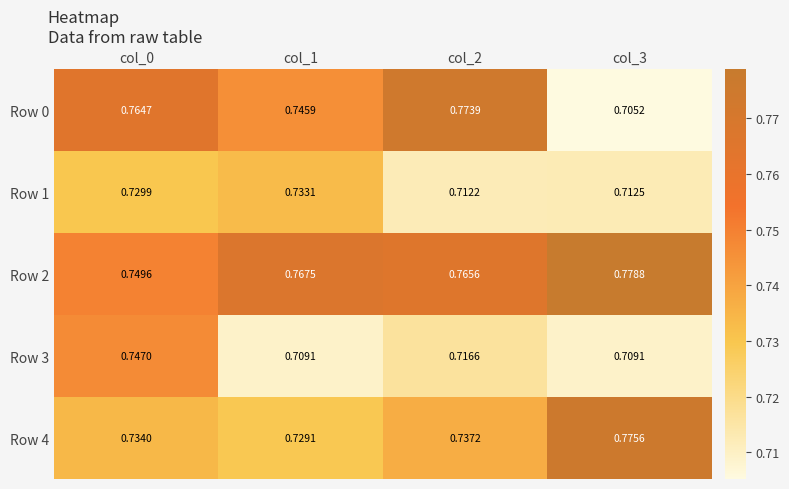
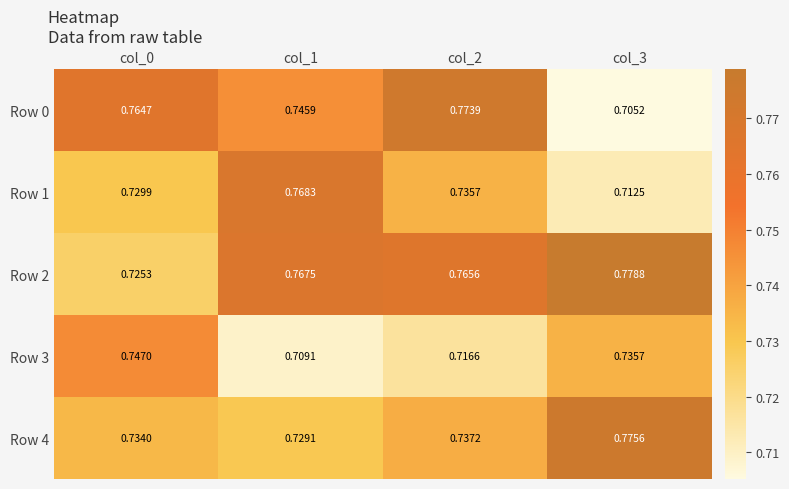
Row 1, col_1: 0.7331 -> 0.7683
Row 1, col_2: 0.7122 -> 0.7357
Row 2, col_0: 0.7496 -> 0.7253
Row 3, col_3: 0.7091 -> 0.7357
